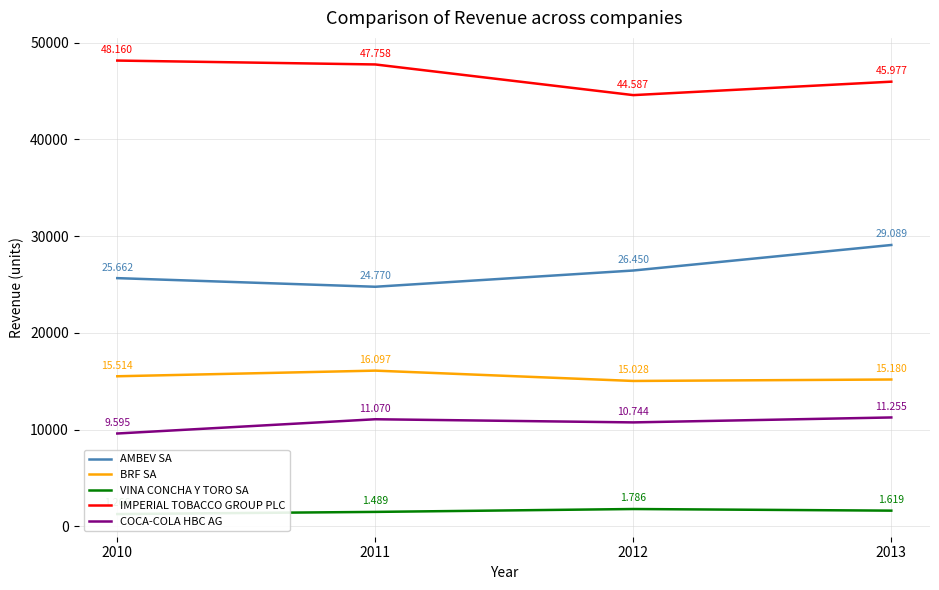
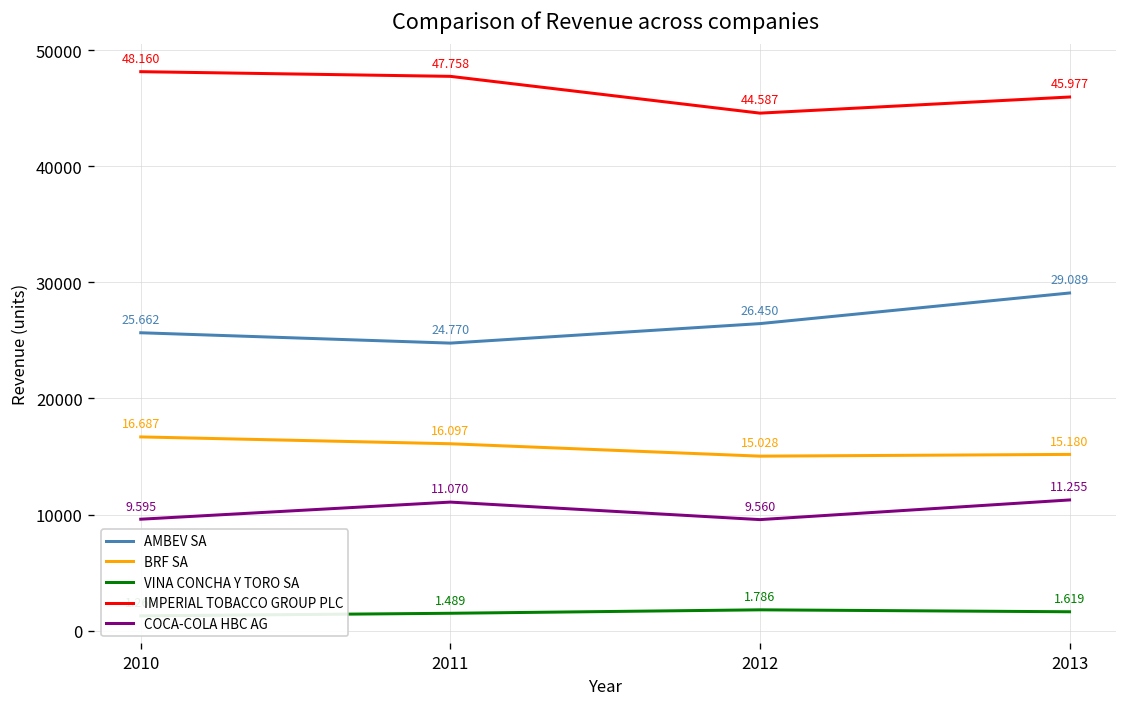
BRF SA, 2010: 15.514 -> 16.687
COCA-COLA HBC AG, 2012: 10.744 -> 9.560
